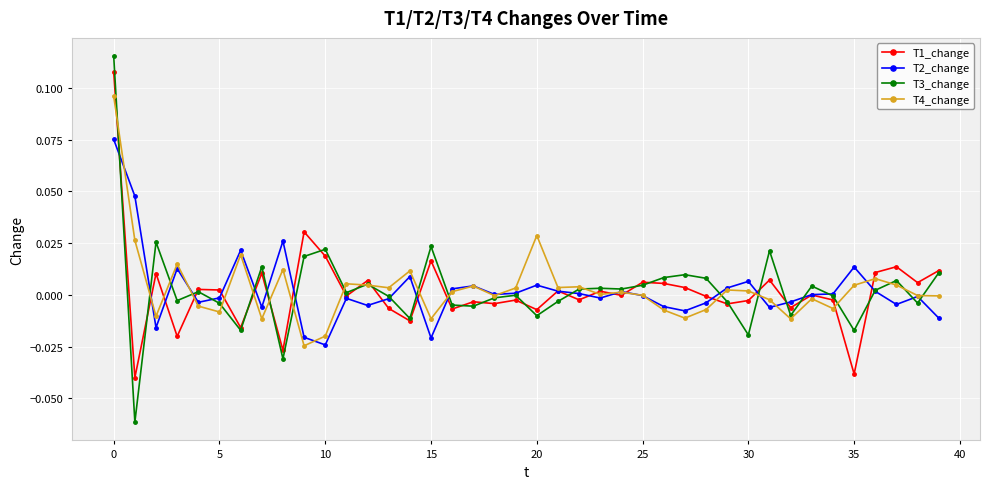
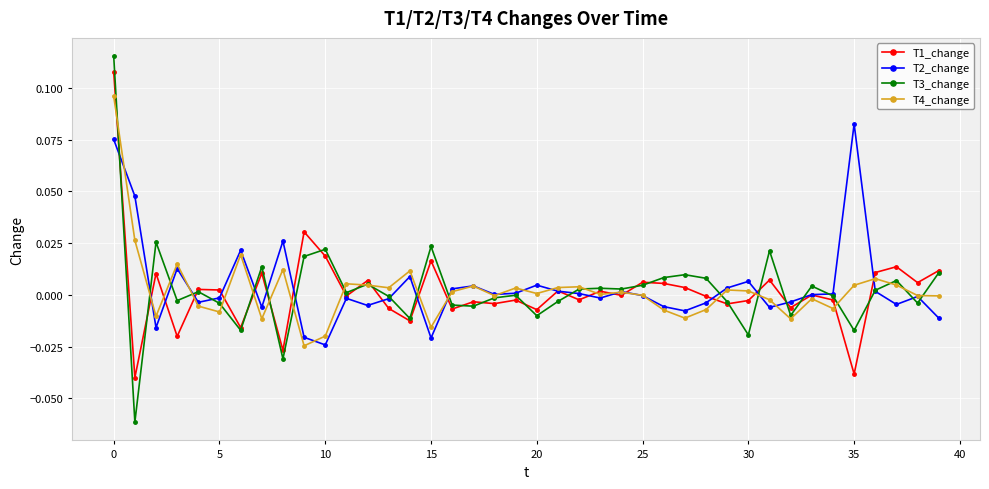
T4_change, 15: -0.012 -> -0.016
T4_change, 20: 0.029 -> 0.001
T2_change, 35: 0.013 -> 0.083
